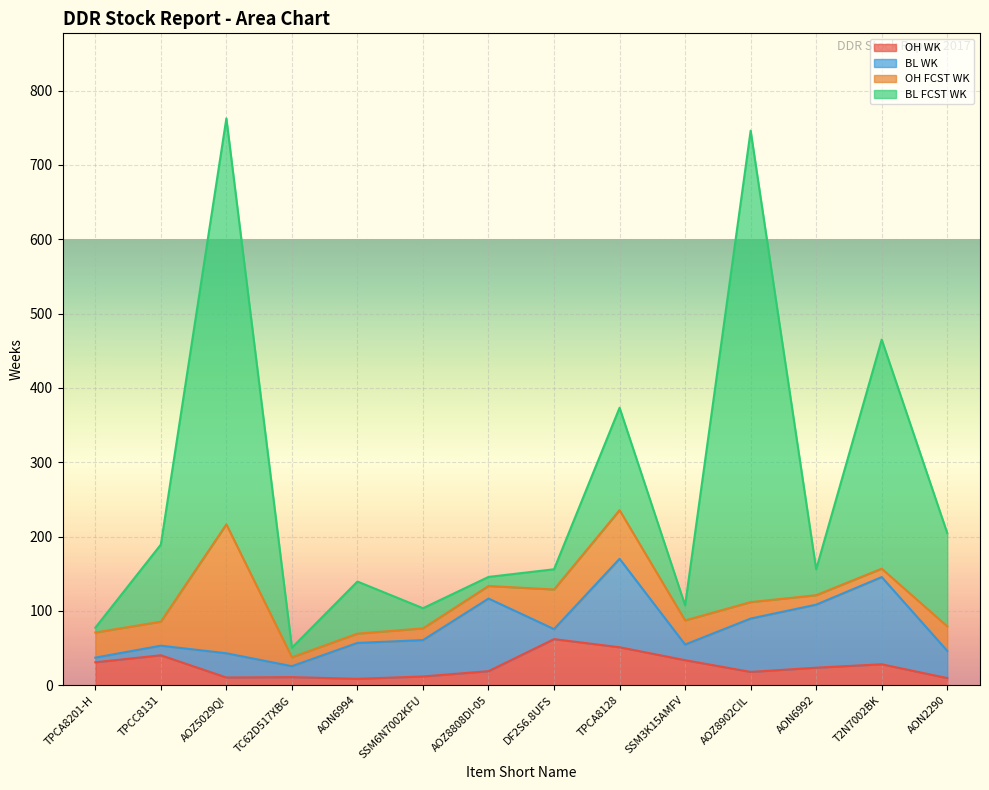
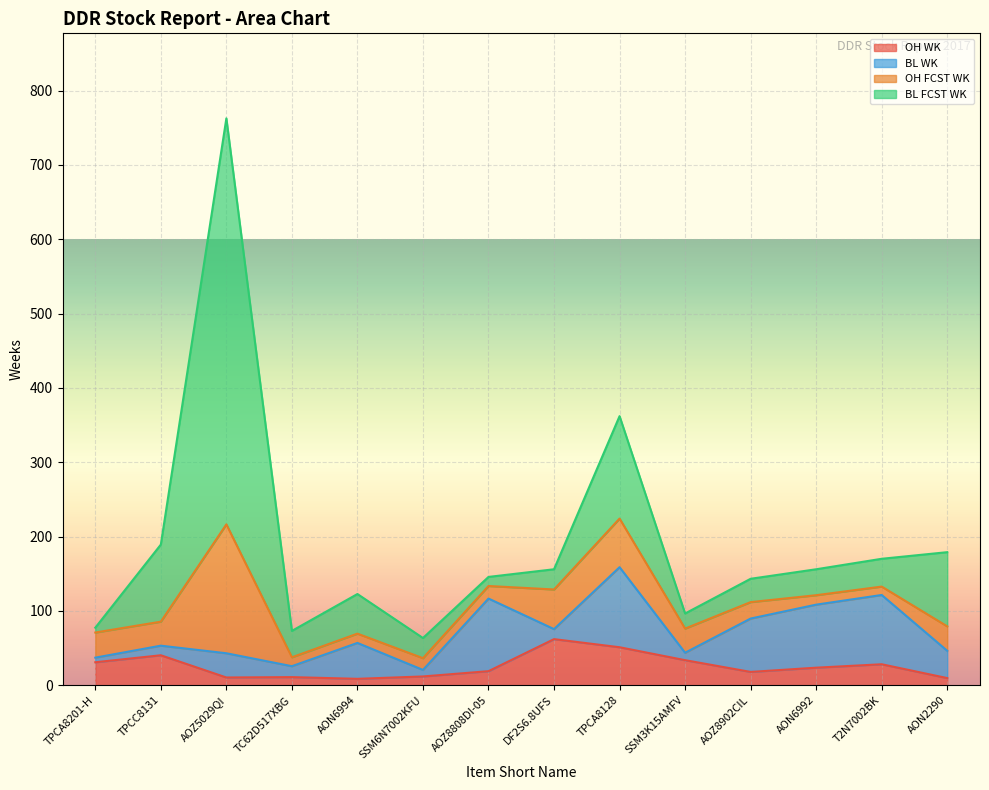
BL FCST WK, TC62D517XBG: 10 -> 40
BL FCST WK, AON6994: 70 -> 50
BL WK, SSM6N7002KFU: 50 -> 10
BL WK, TPCA8128: 120 -> 110
BL WK, SSM3K15AMFV: 20 -> 10
BL FCST WK, AOZ8902CIL: 630 -> 30
BL WK, T2N7002BK: 120 -> 90
BL FCST WK, T2N7002BK: 310 -> 40
BL FCST WK, AON2290: 130 -> 100
